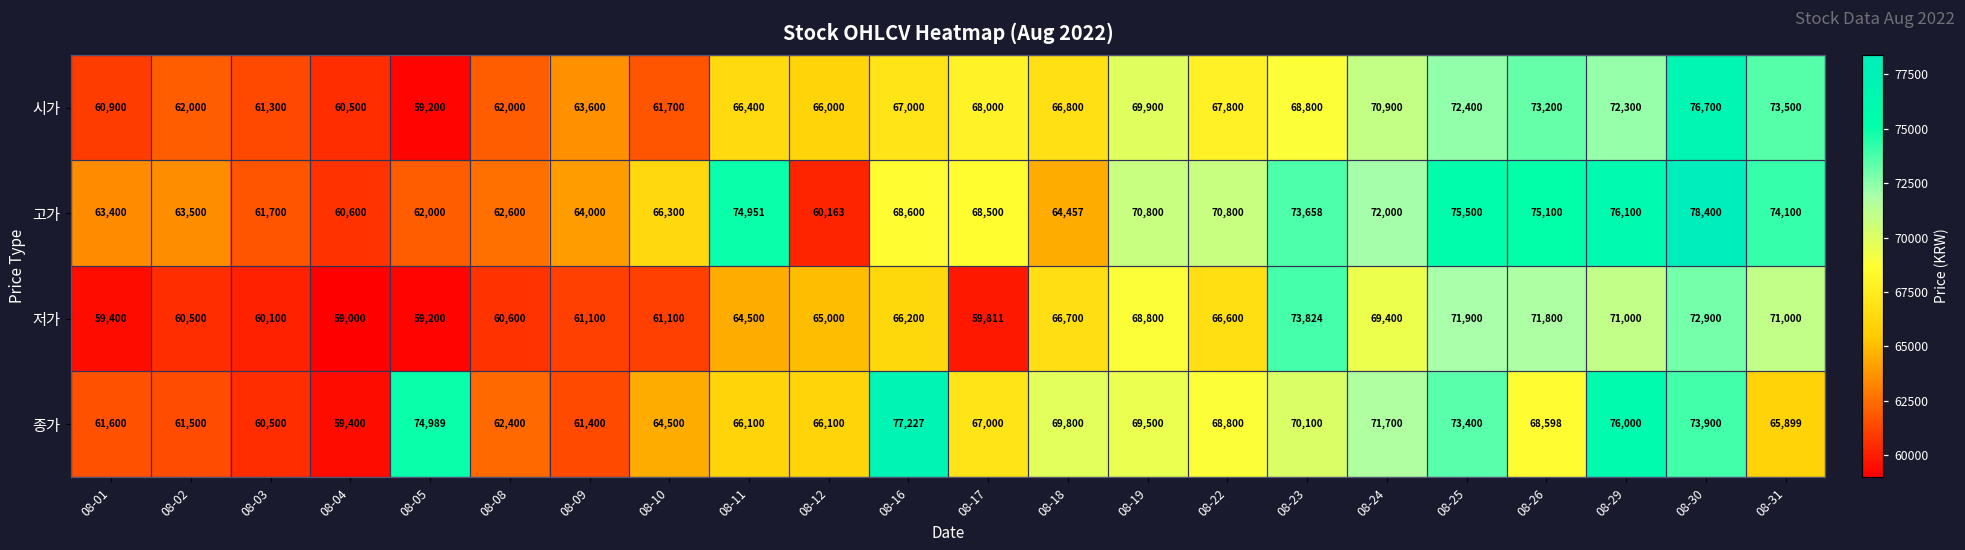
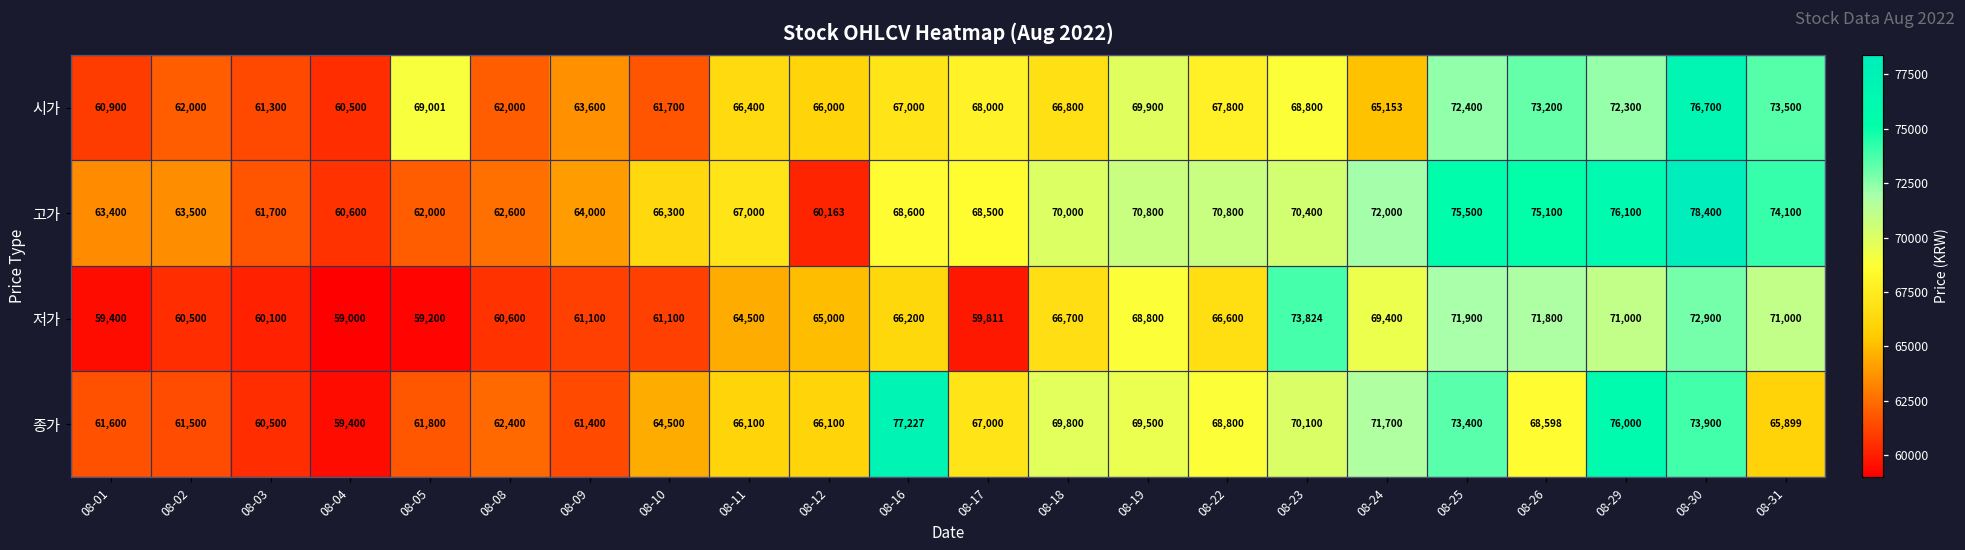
시가, 08-05: 59,200 -> 69,001
시가, 08-24: 70,900 -> 65,153
고가, 08-11: 74,951 -> 67,000
고가, 08-18: 64,457 -> 70,000
고가, 08-23: 73,658 -> 70,400
종가, 08-05: 74,989 -> 61,800
